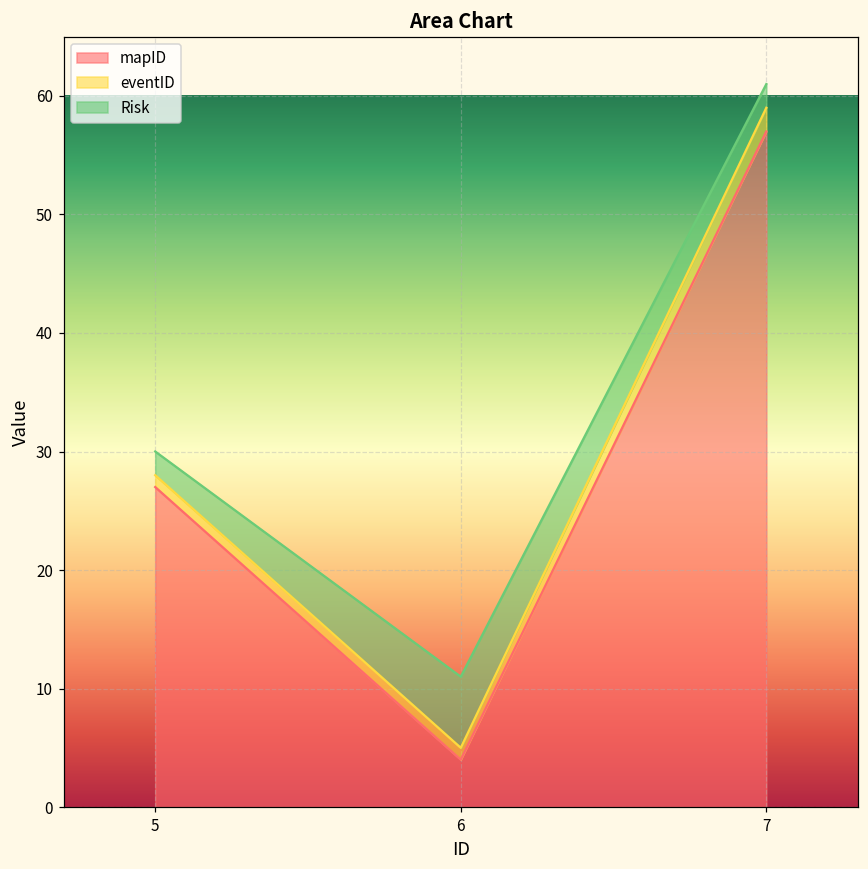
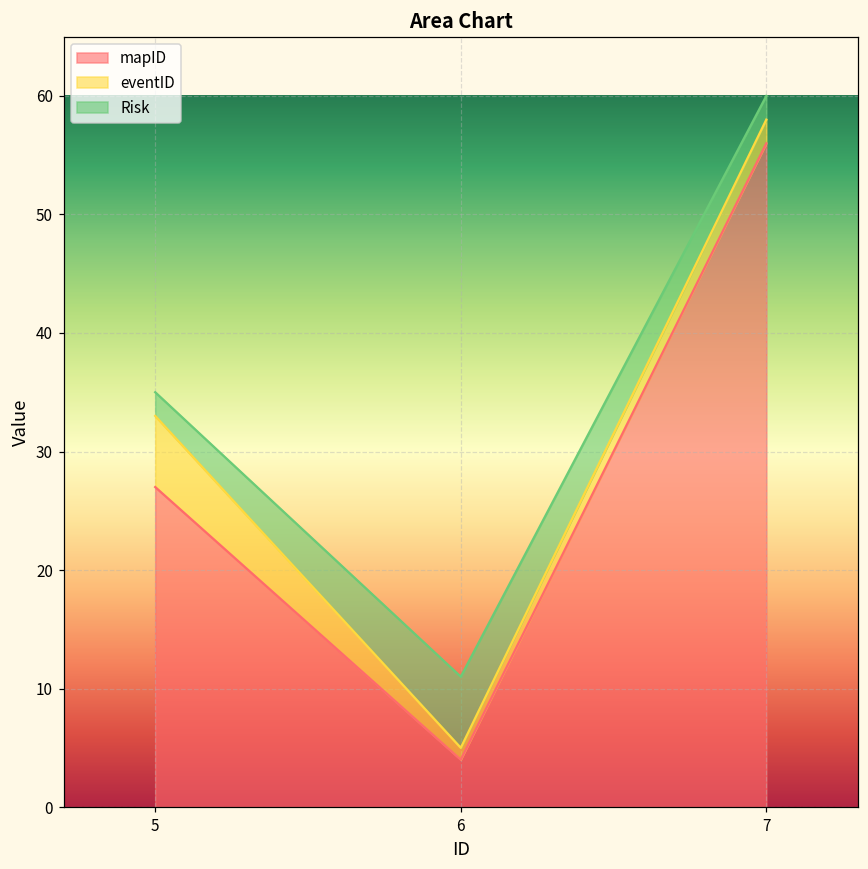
eventID, 5: 1 -> 6
mapID, 7: 57 -> 56
